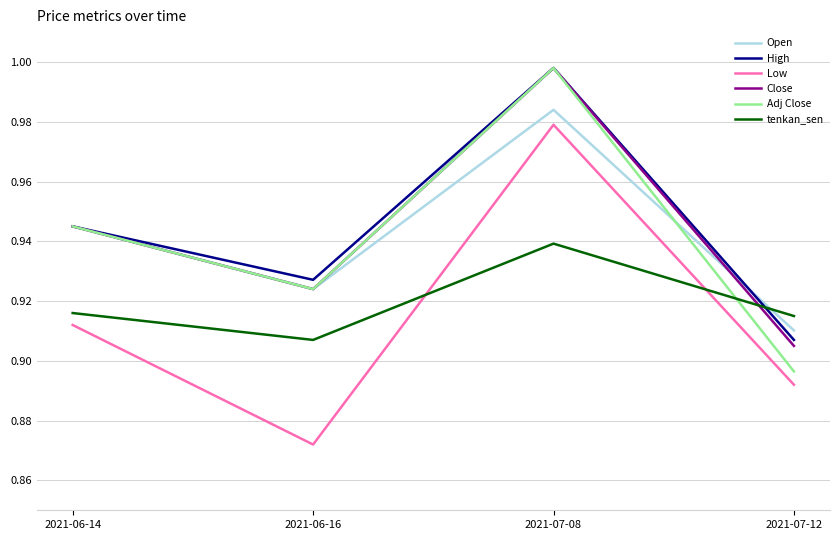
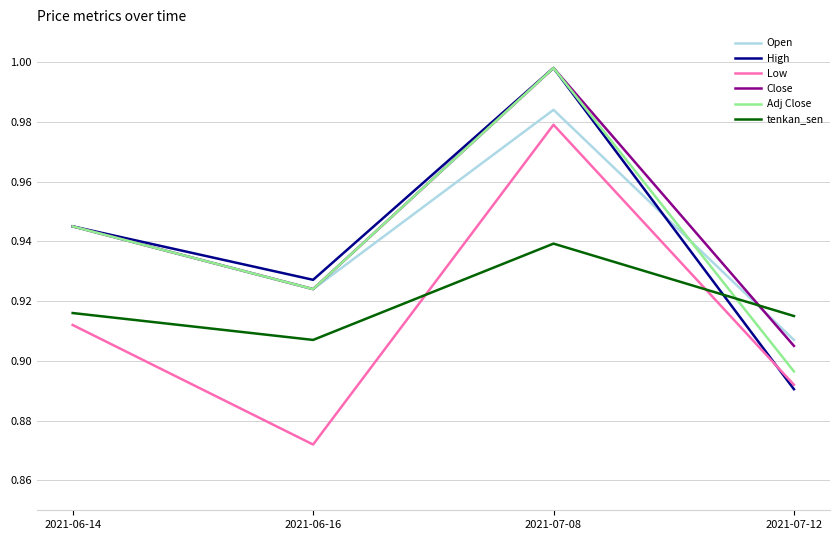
Open, 2021-07-12: 0.910 -> 0.907
High, 2021-07-12: 0.907 -> 0.891
